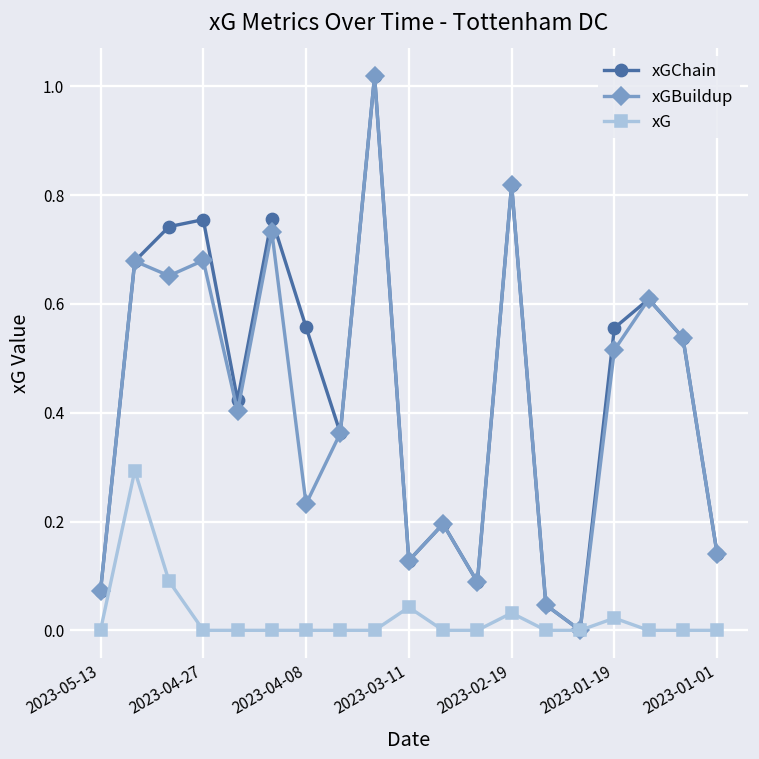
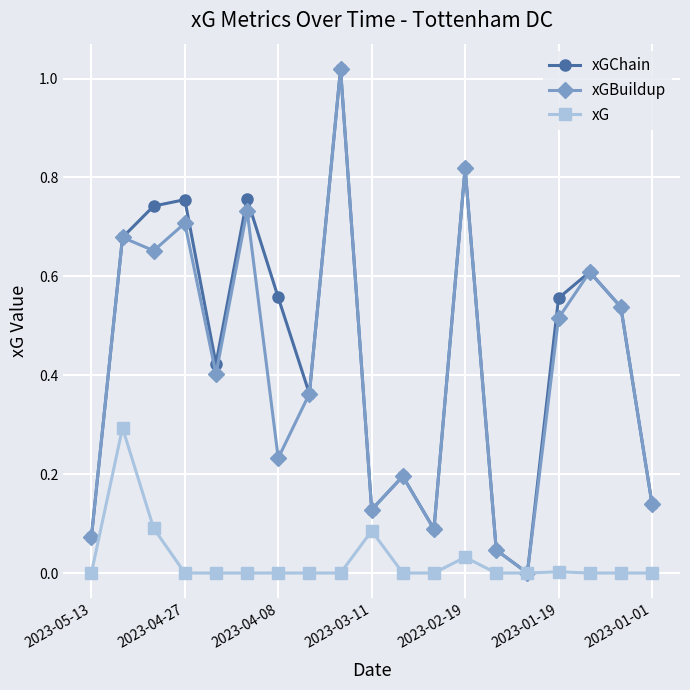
xGBuildup, 2023-04-27: 0.68 -> 0.71
xG, 2023-03-11: 0.04 -> 0.09
xG, 2023-01-19: 0.02 -> 0.00
